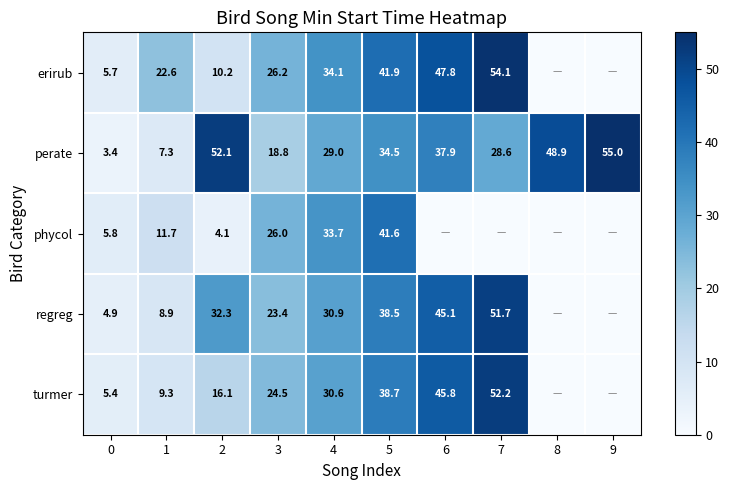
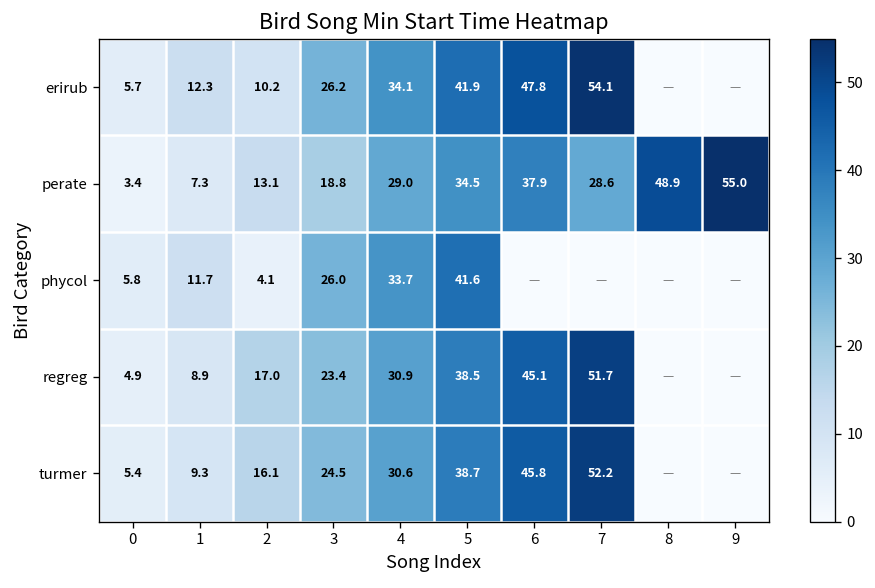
erirub, 1: 22.6 -> 12.3
perate, 2: 52.1 -> 13.1
regreg, 2: 32.3 -> 17.0
